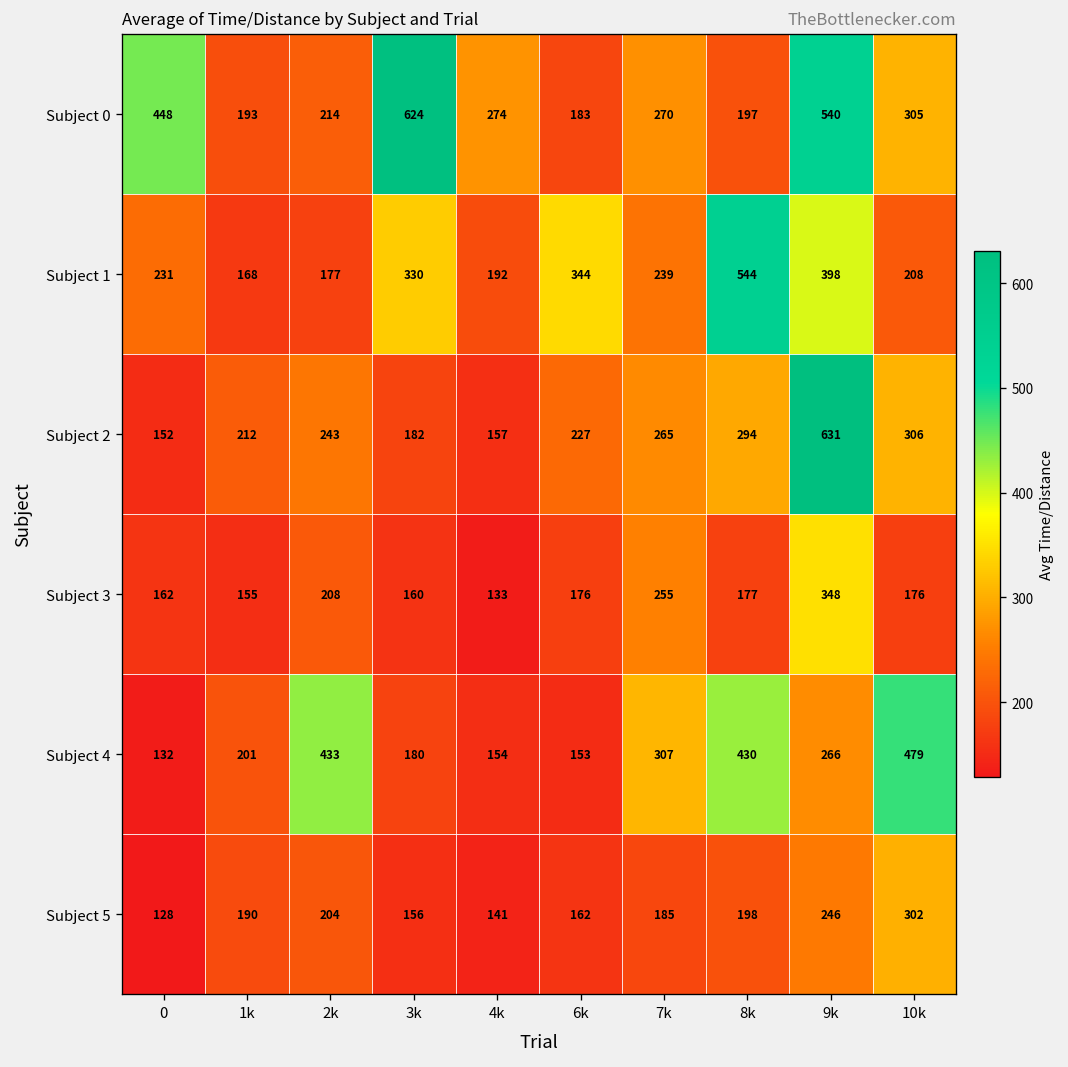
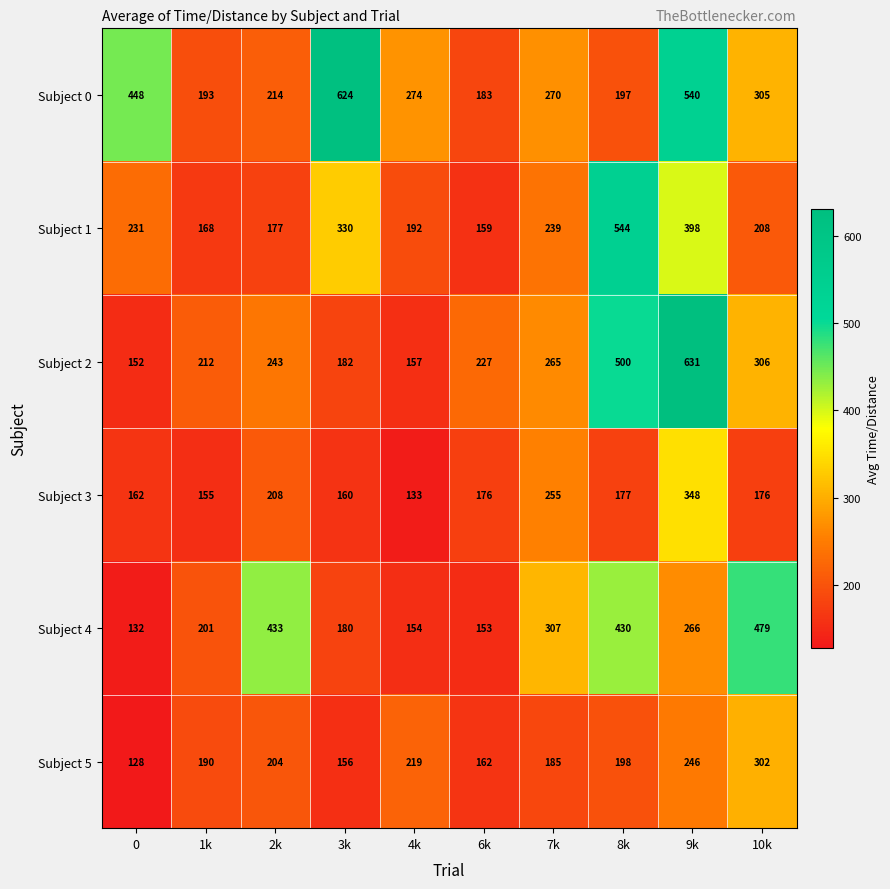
Subject 1, 6k: 344 -> 159
Subject 2, 8k: 294 -> 500
Subject 5, 4k: 141 -> 219
